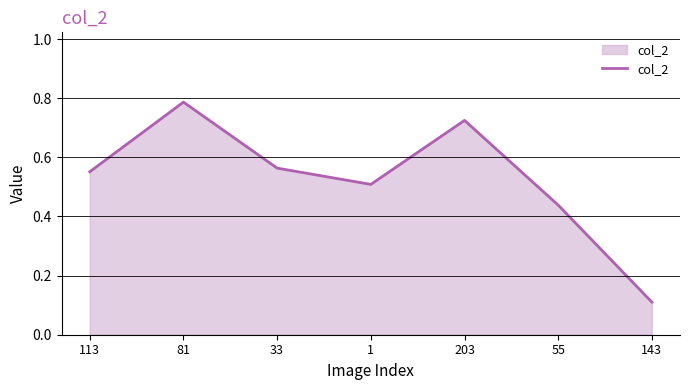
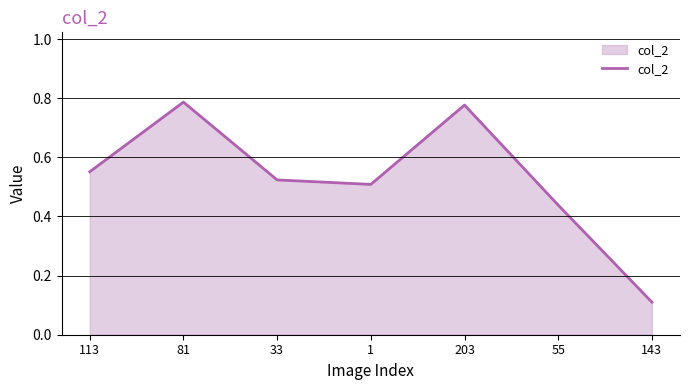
33: 0.56 -> 0.52
203: 0.72 -> 0.78
